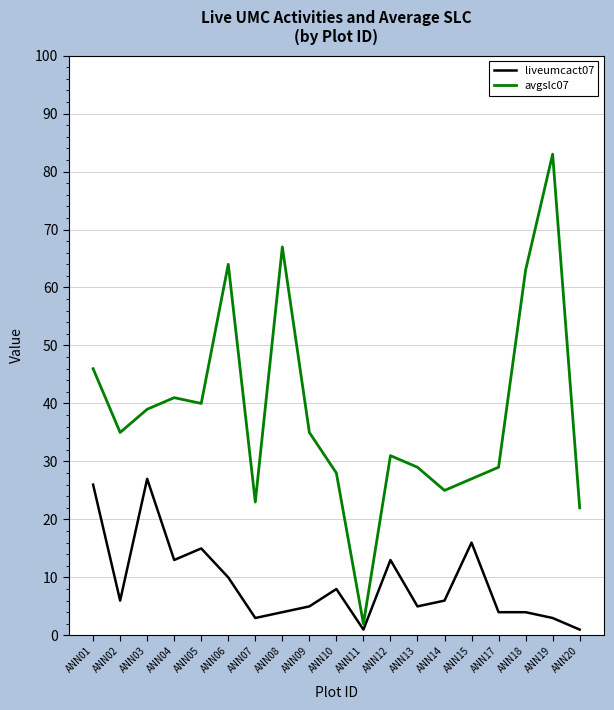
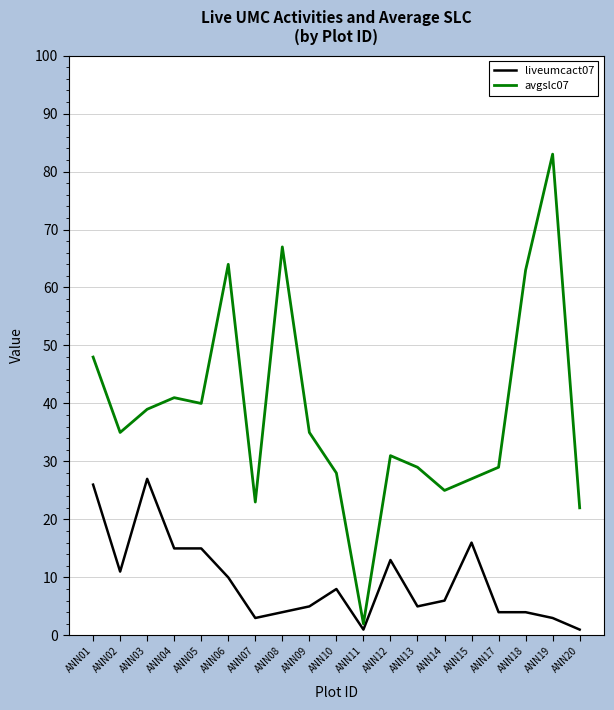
avgslc07, ANN01: 46 -> 48
liveumcact07, ANN02: 6 -> 11
liveumcact07, ANN04: 13 -> 15
